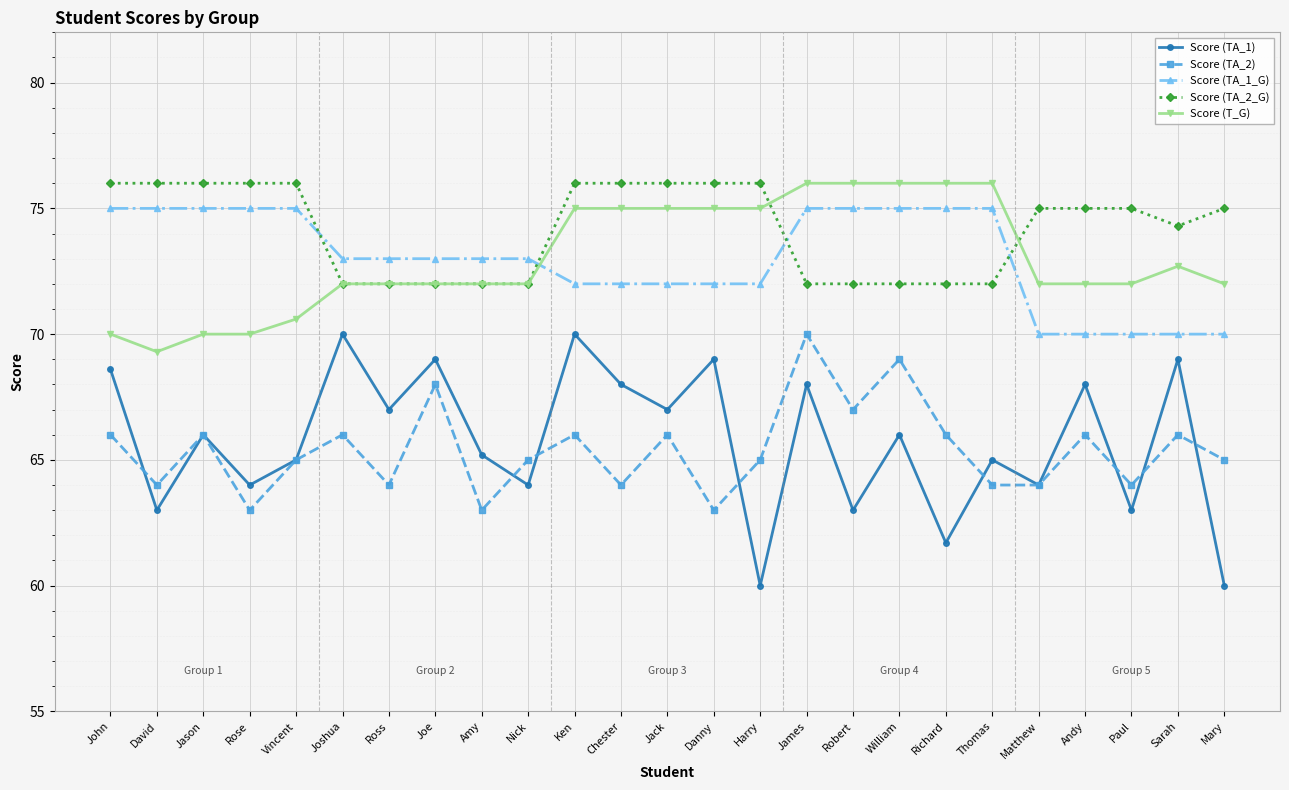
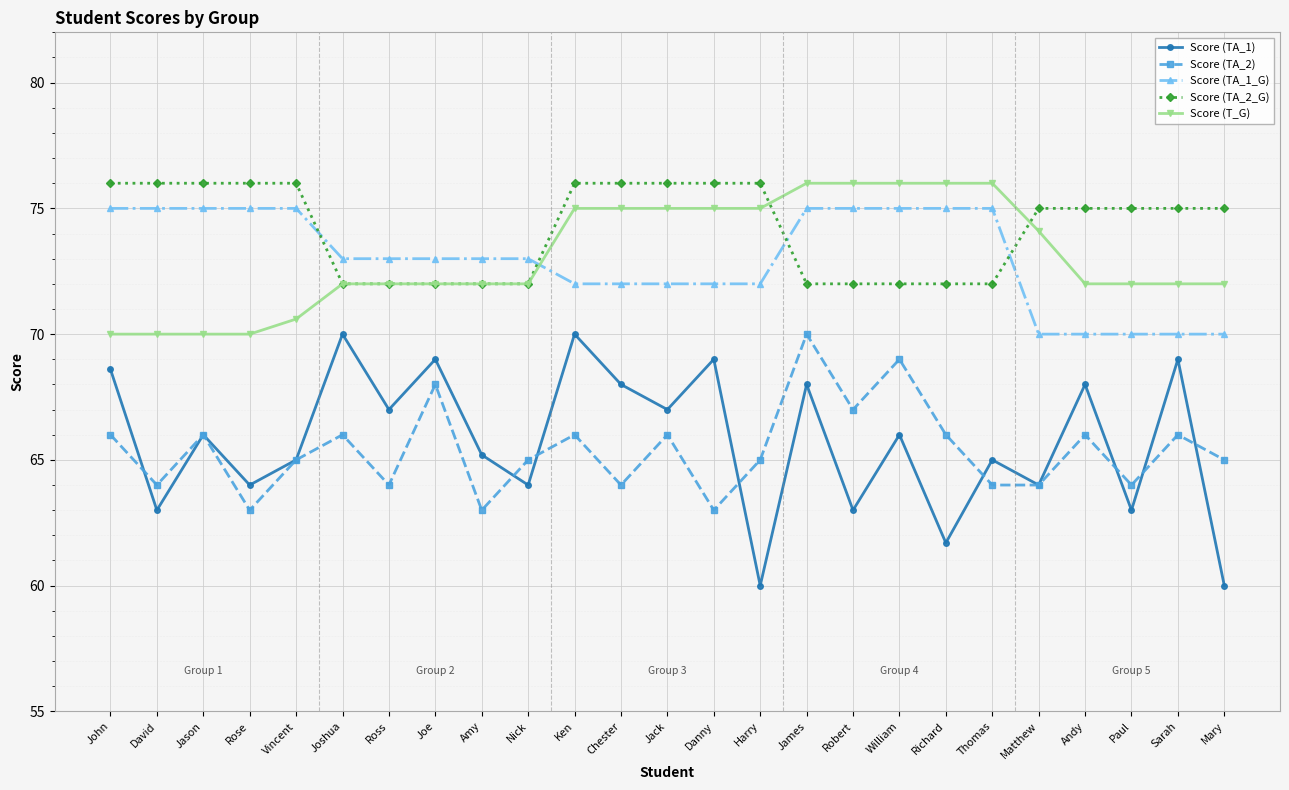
Score (T_G), David: 69.3 -> 70.0
Score (T_G), Matthew: 72.0 -> 74.1
Score (TA_2_G), Sarah: 74.3 -> 75.0
Score (T_G), Sarah: 72.7 -> 72.0
